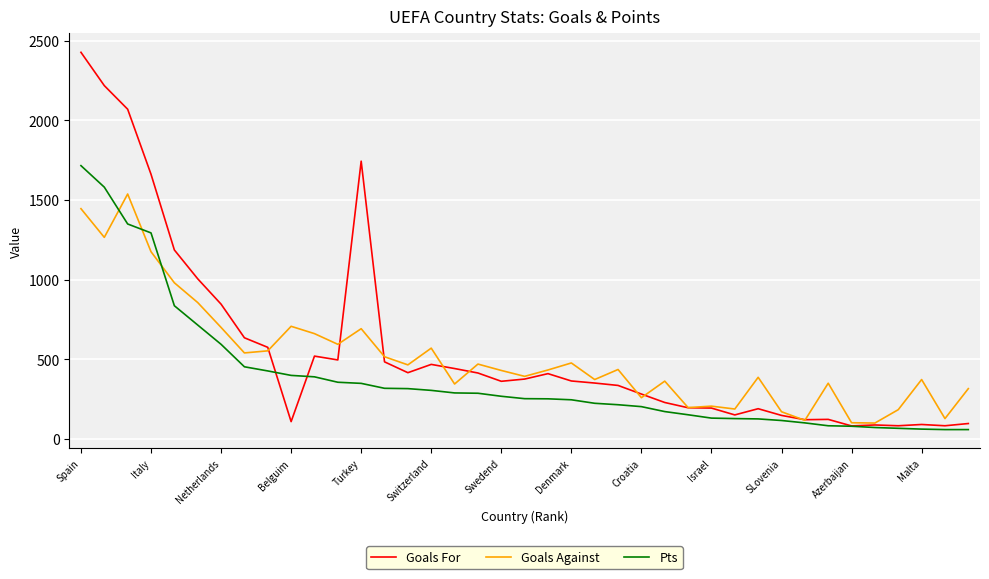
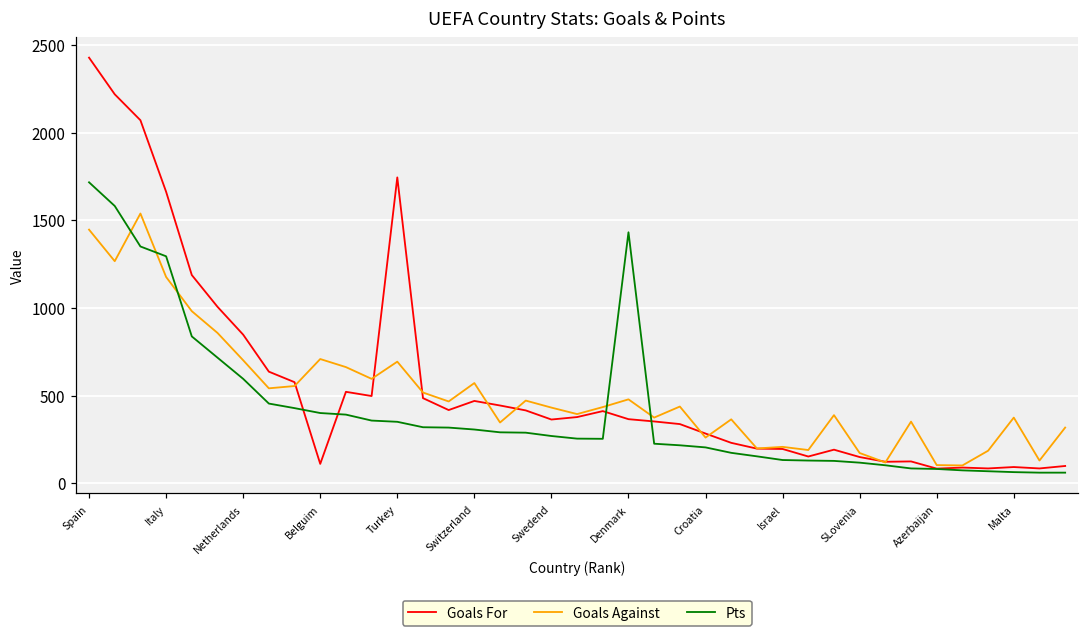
Pts, Denmark: 250 -> 1430
